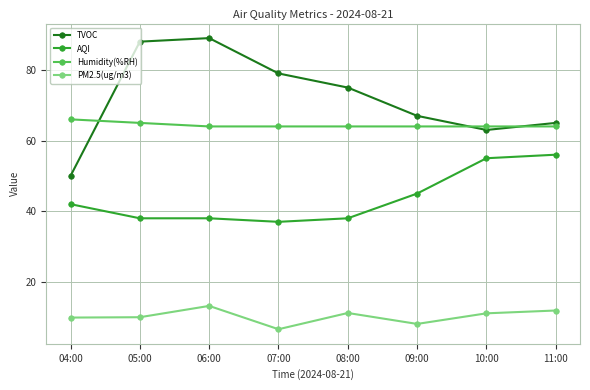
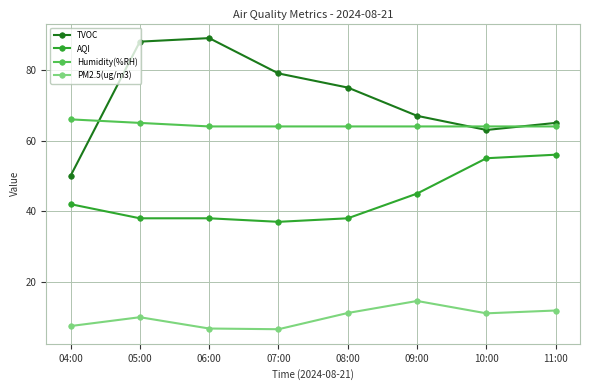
PM2.5(ug/m3), 04:00: 10 -> 8
PM2.5(ug/m3), 06:00: 13 -> 7
PM2.5(ug/m3), 09:00: 8 -> 15
